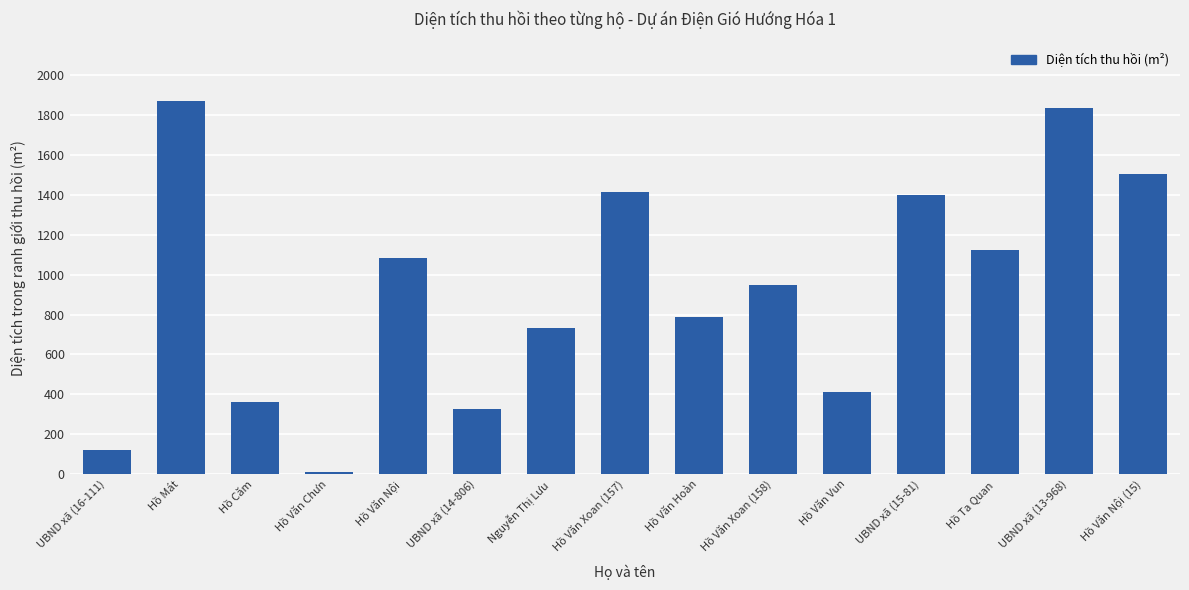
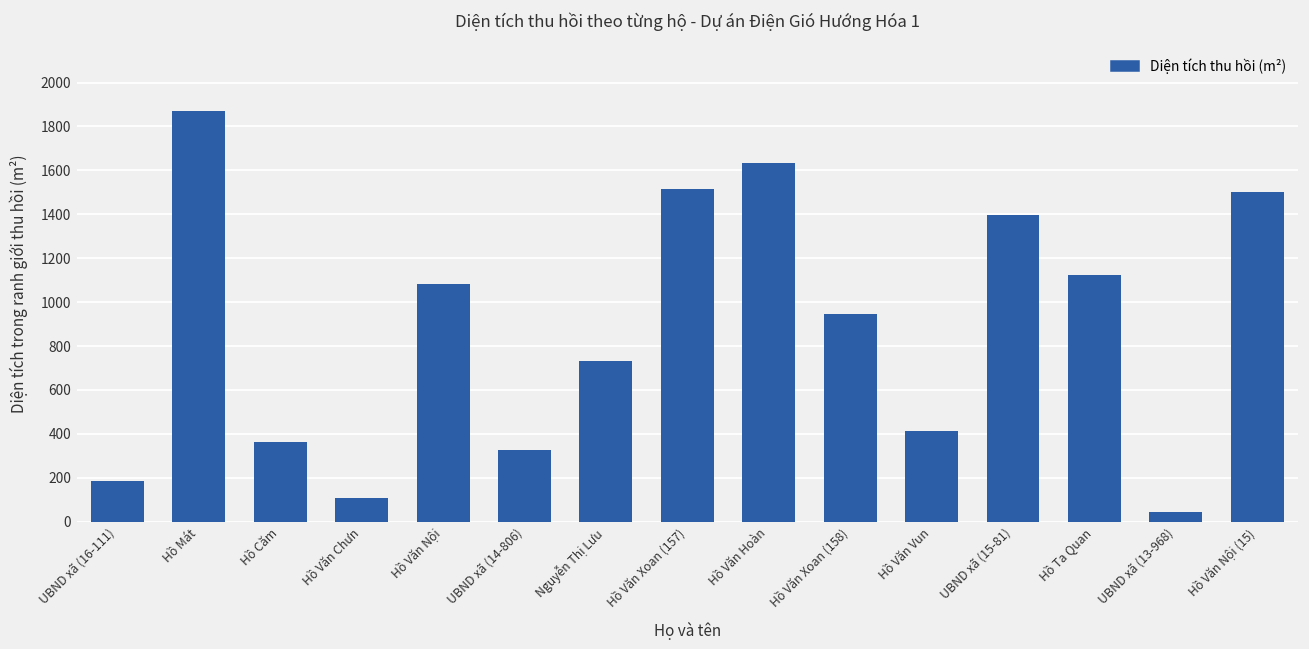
UBND xã (16-111): 120 -> 190
Hồ Văn Chưn: 10 -> 110
Hồ Văn Xoan (157): 1420 -> 1510
Hồ Văn Hoàn: 790 -> 1640
UBND xã (13-968): 1840 -> 50
